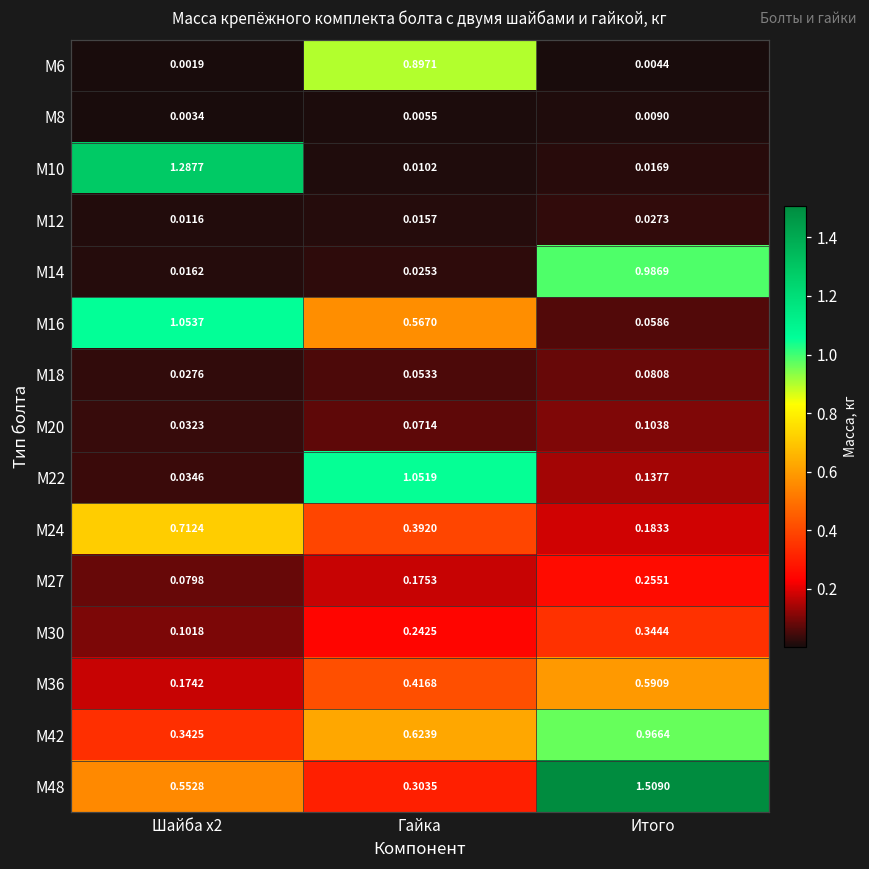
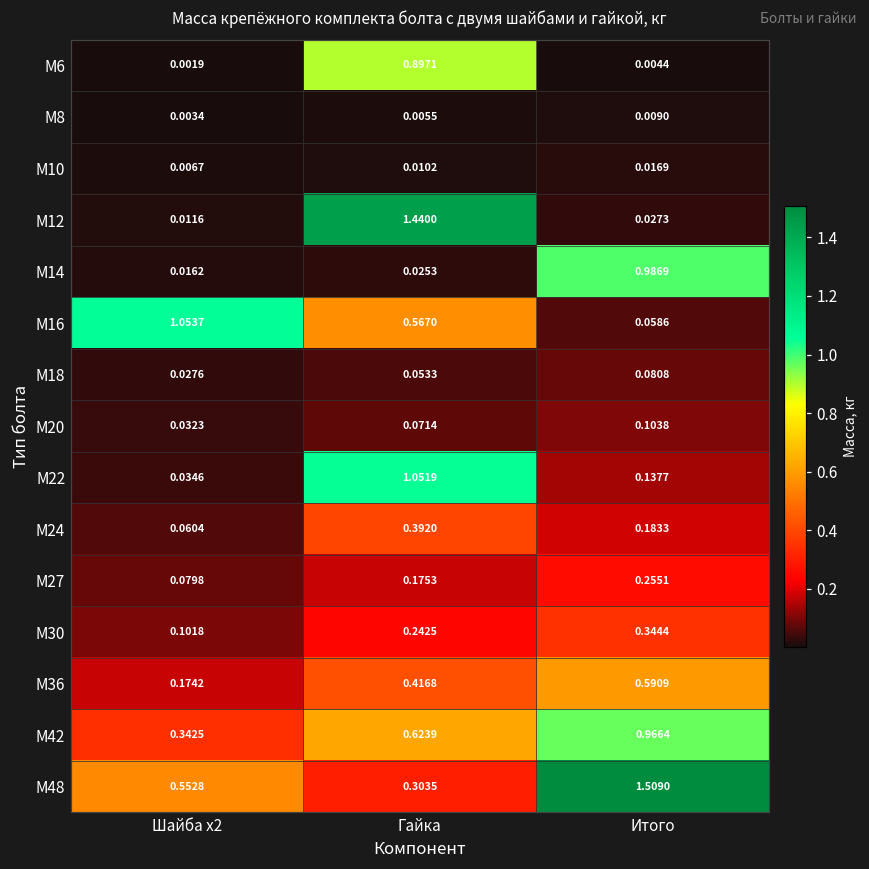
М10, Шайба х2: 1.2877 -> 0.0067
М12, Гайка: 0.0157 -> 1.4400
М24, Шайба х2: 0.7124 -> 0.0604
